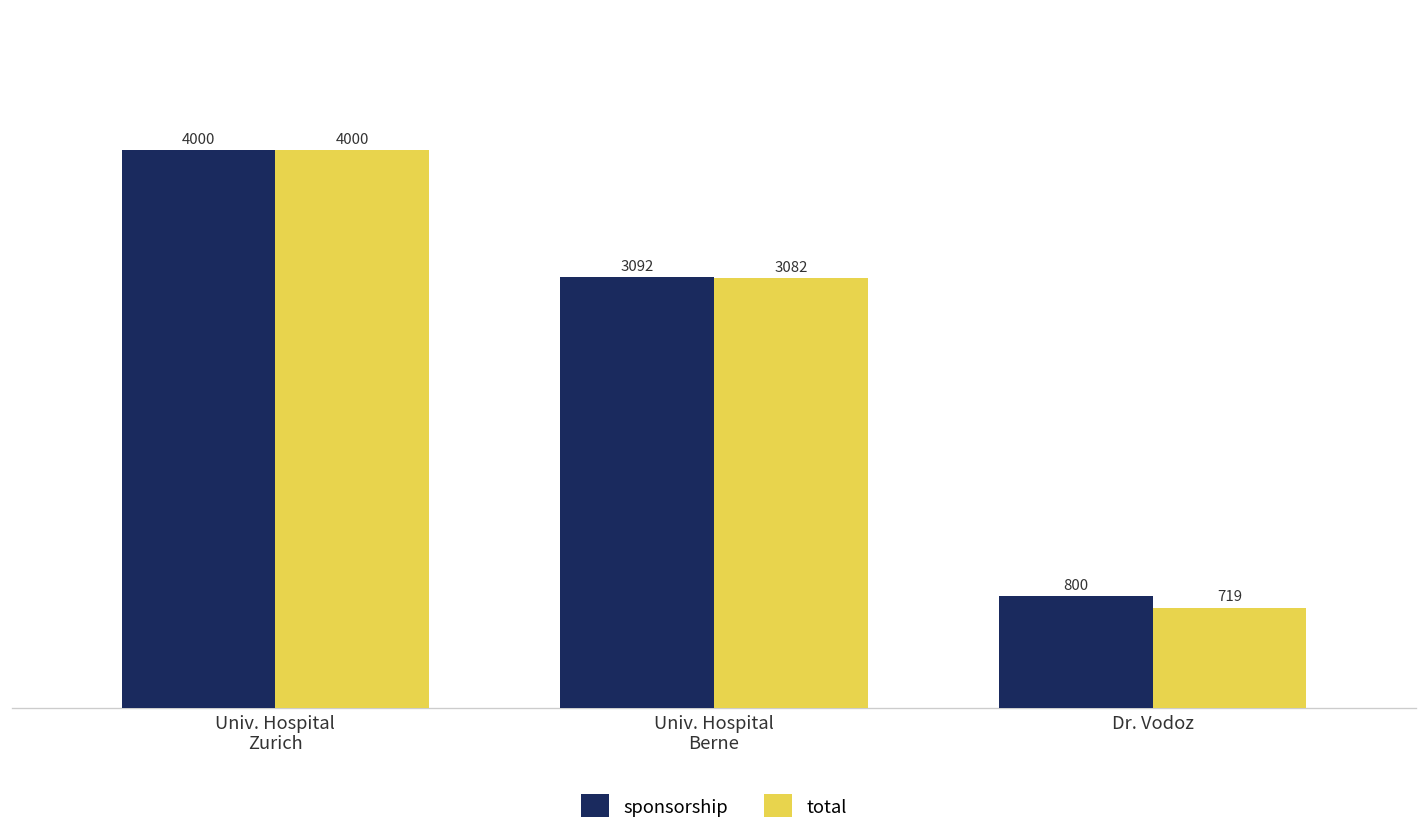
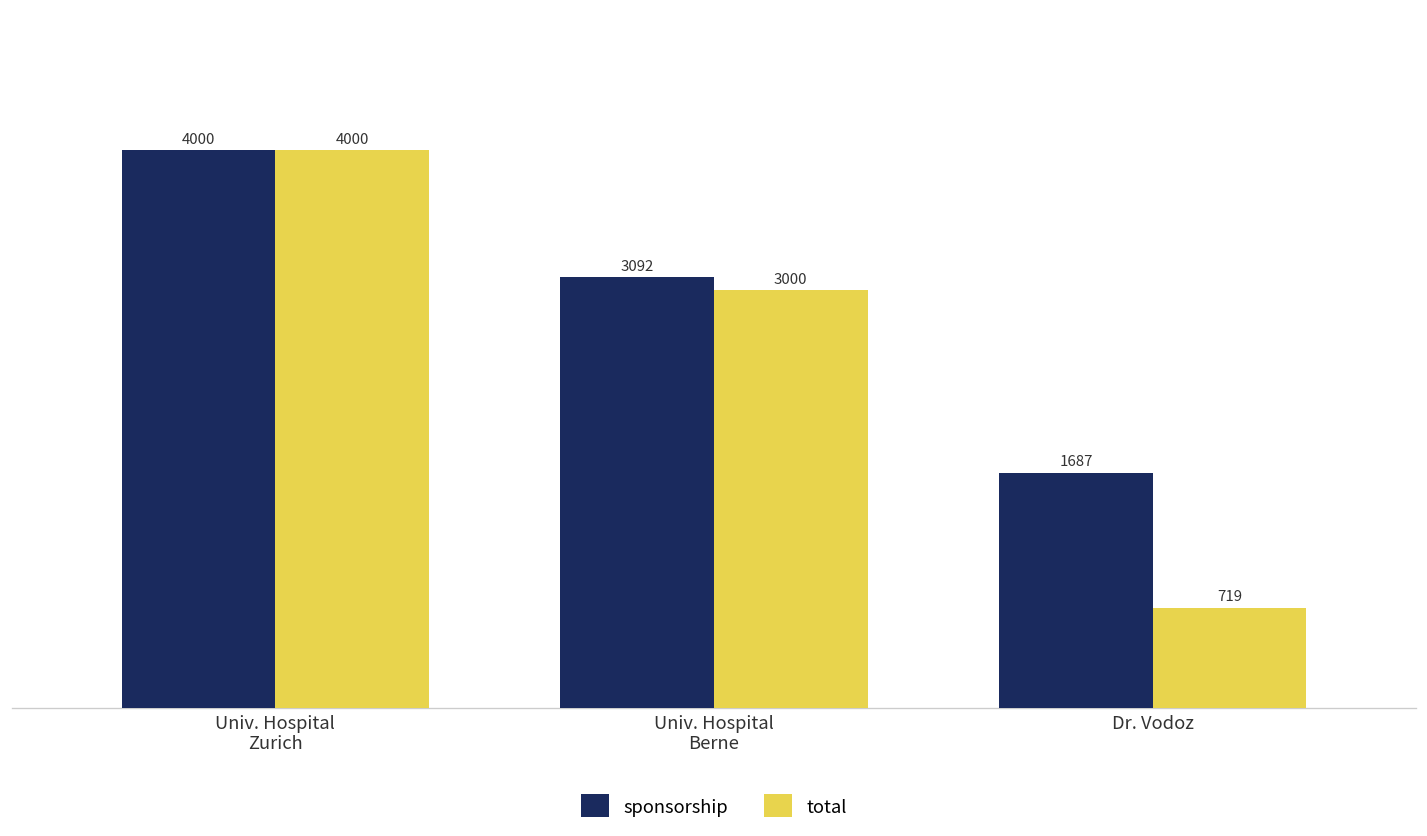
total, Univ. Hospital Berne: 3082 -> 3000
sponsorship, Dr. Vodoz: 800 -> 1687
